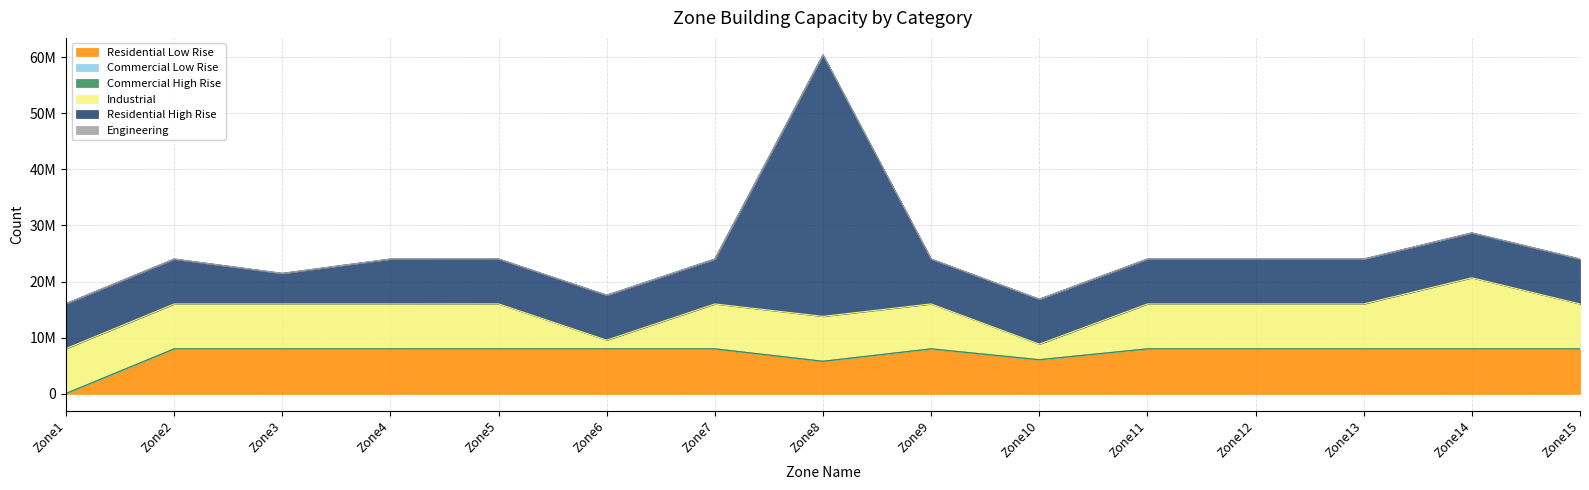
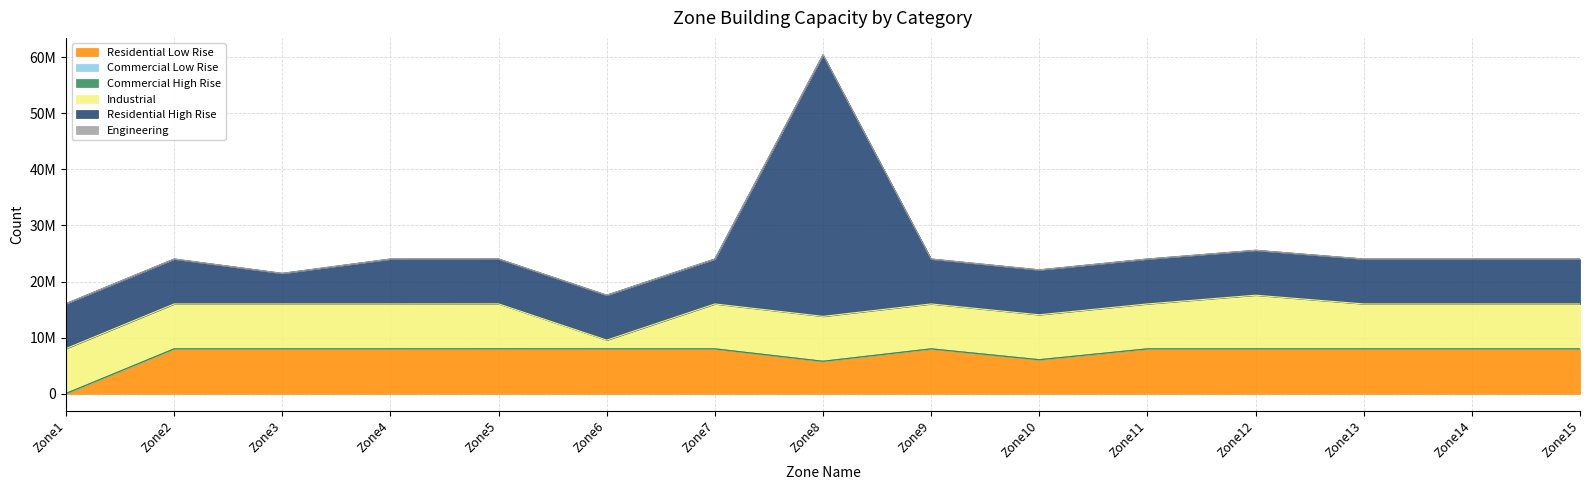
Industrial, Zone10: 3000000 -> 8000000
Industrial, Zone12: 8000000 -> 10000000
Industrial, Zone14: 13000000 -> 8000000
